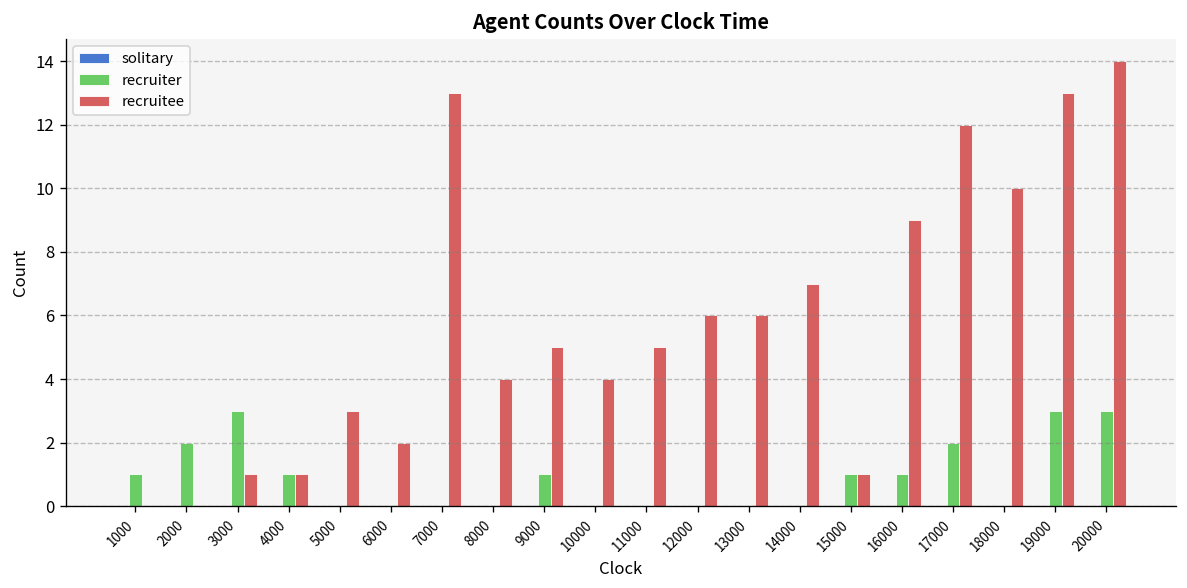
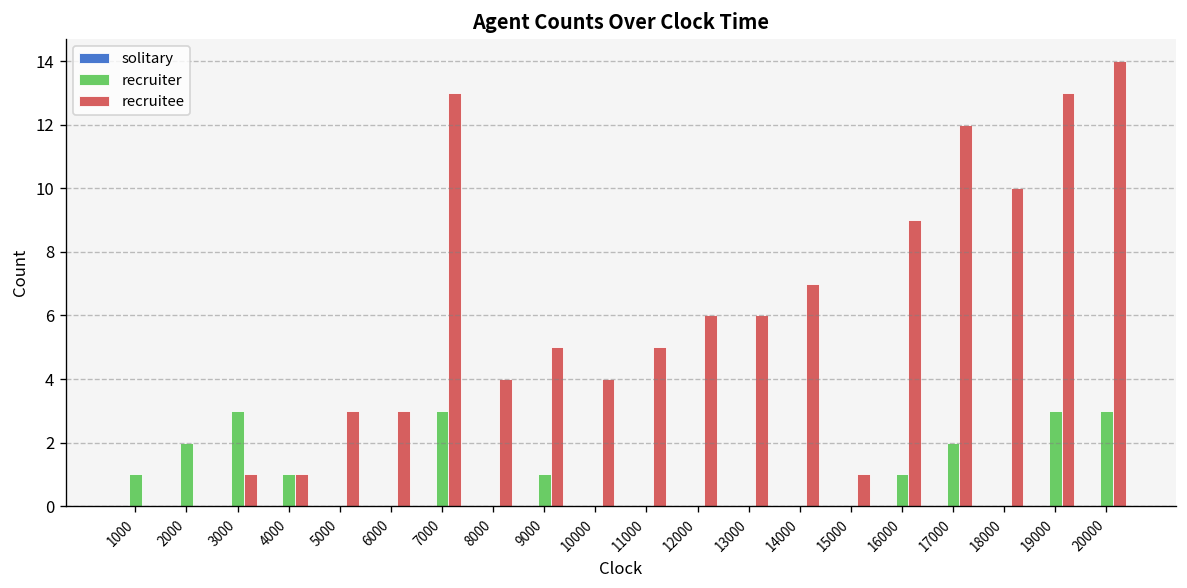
recruitee, 6000: 2 -> 3
recruiter, 7000: 0 -> 3
recruiter, 15000: 1 -> 0
